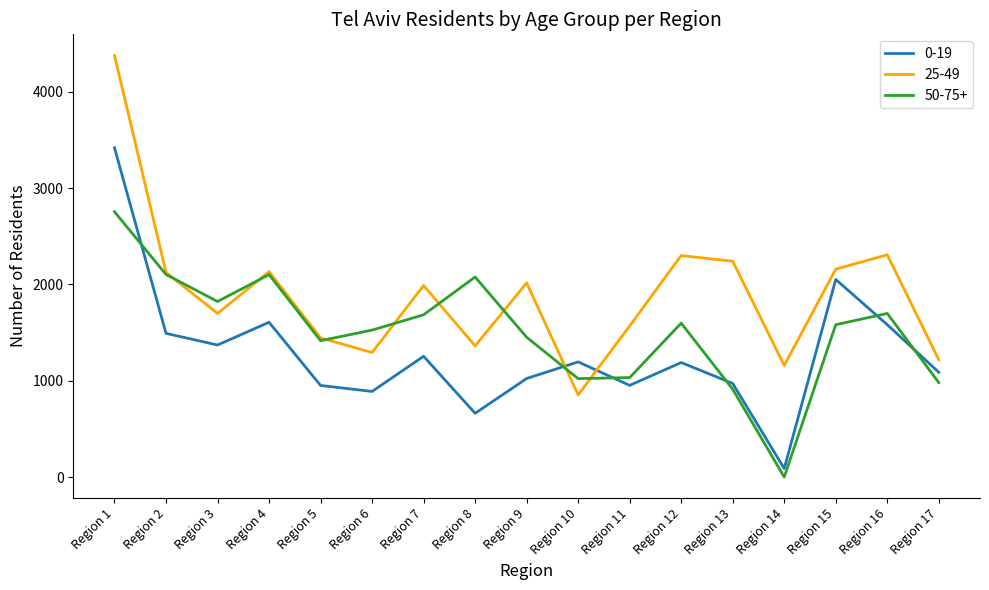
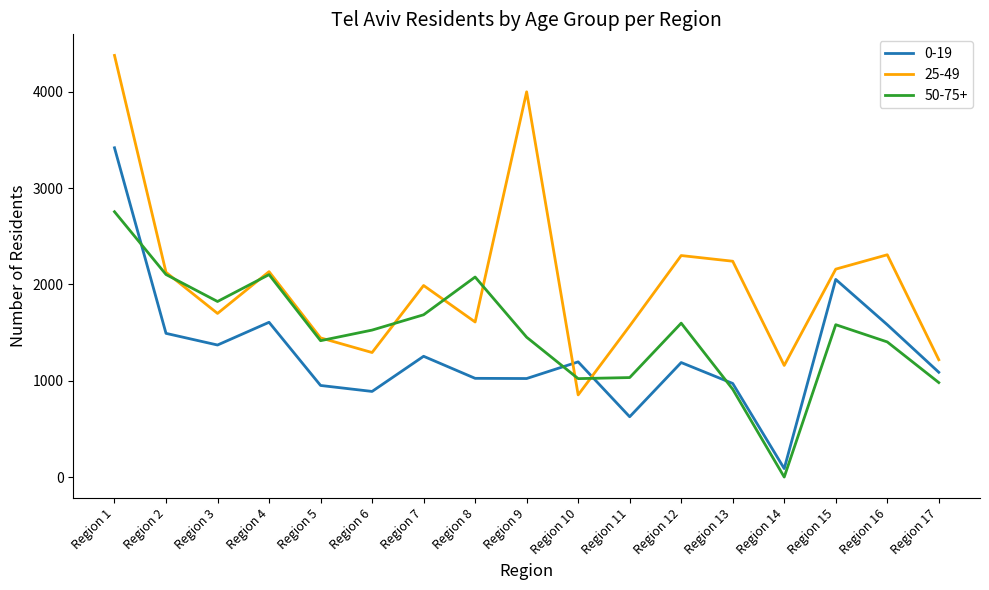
0-19, Region 8: 700 -> 1000
25-49, Region 8: 1400 -> 1600
25-49, Region 9: 2000 -> 4000
0-19, Region 11: 1000 -> 600
50-75+, Region 16: 1700 -> 1400
